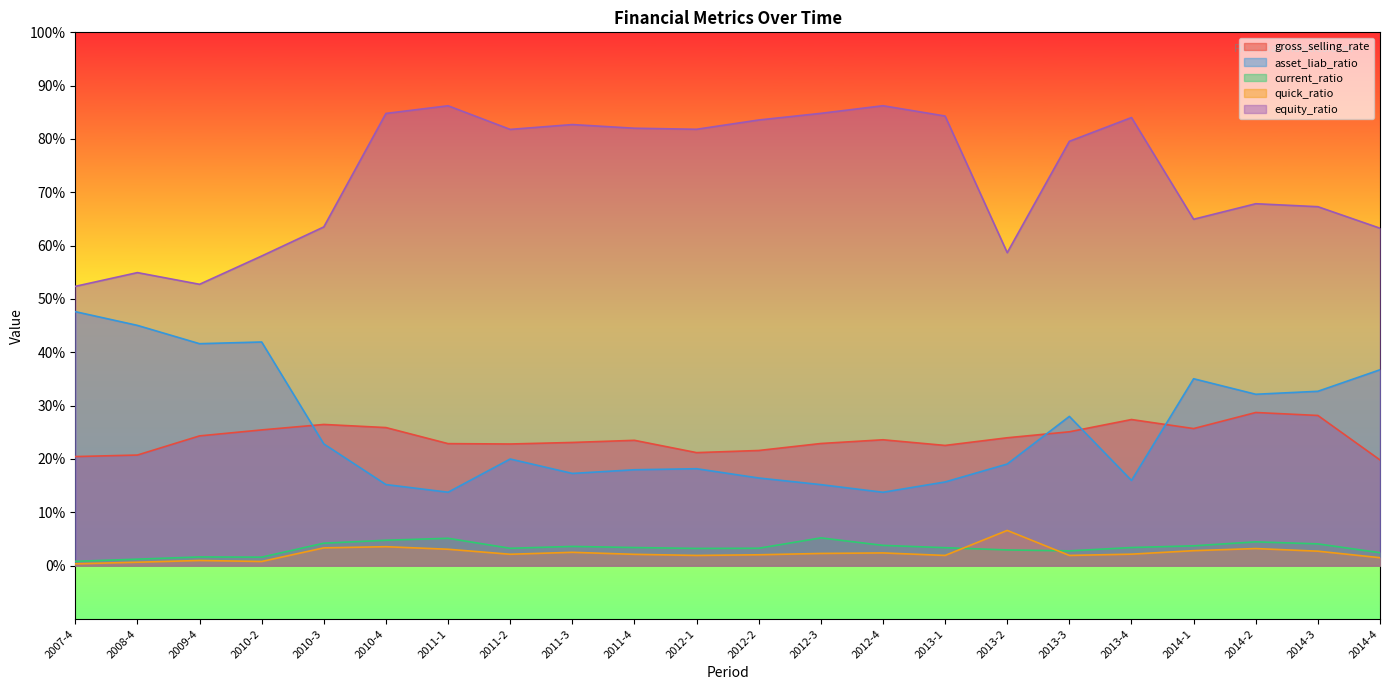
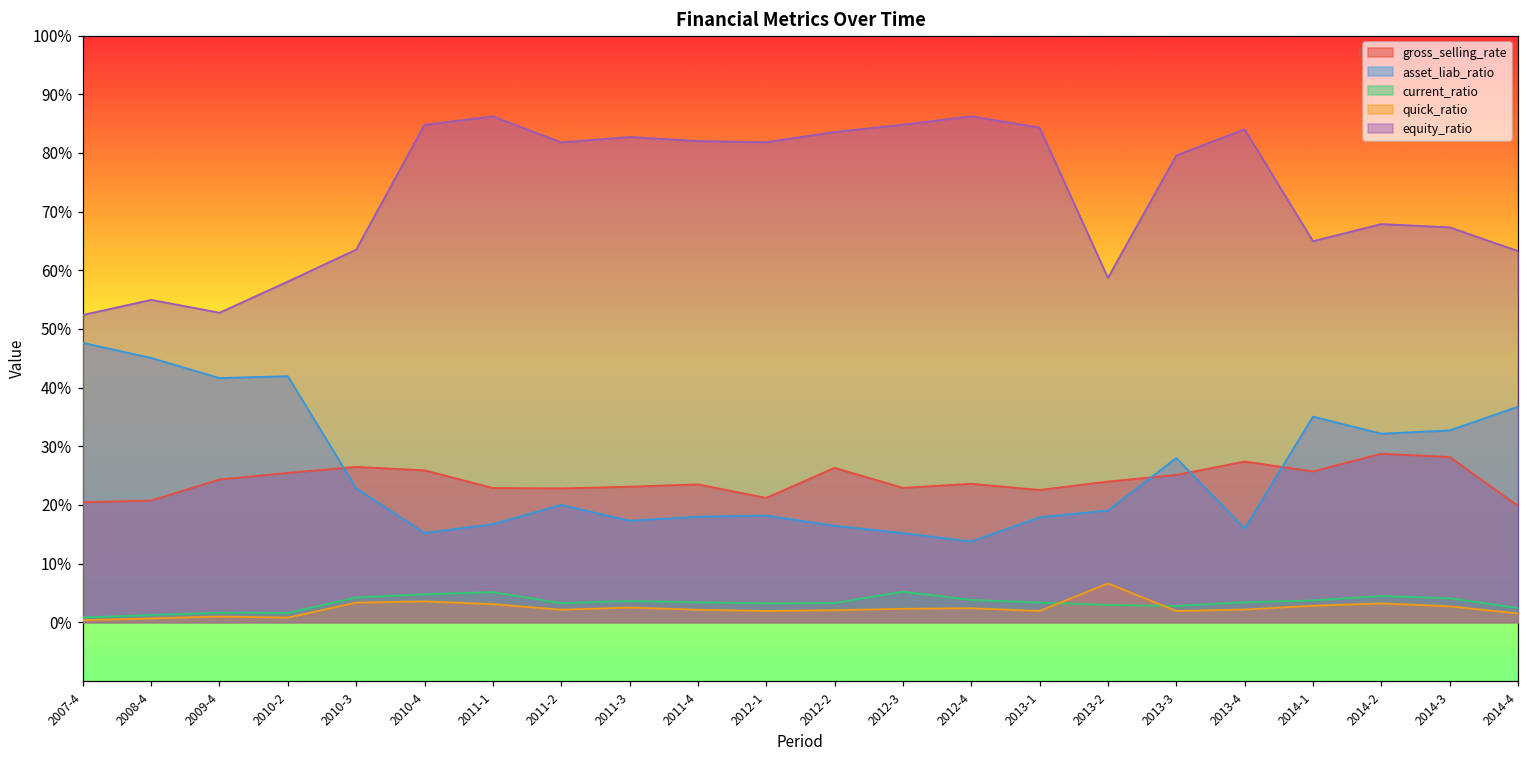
asset_liab_ratio, 2011-1: 14% -> 17%
gross_selling_rate, 2012-2: 22% -> 26%
asset_liab_ratio, 2013-1: 16% -> 18%
